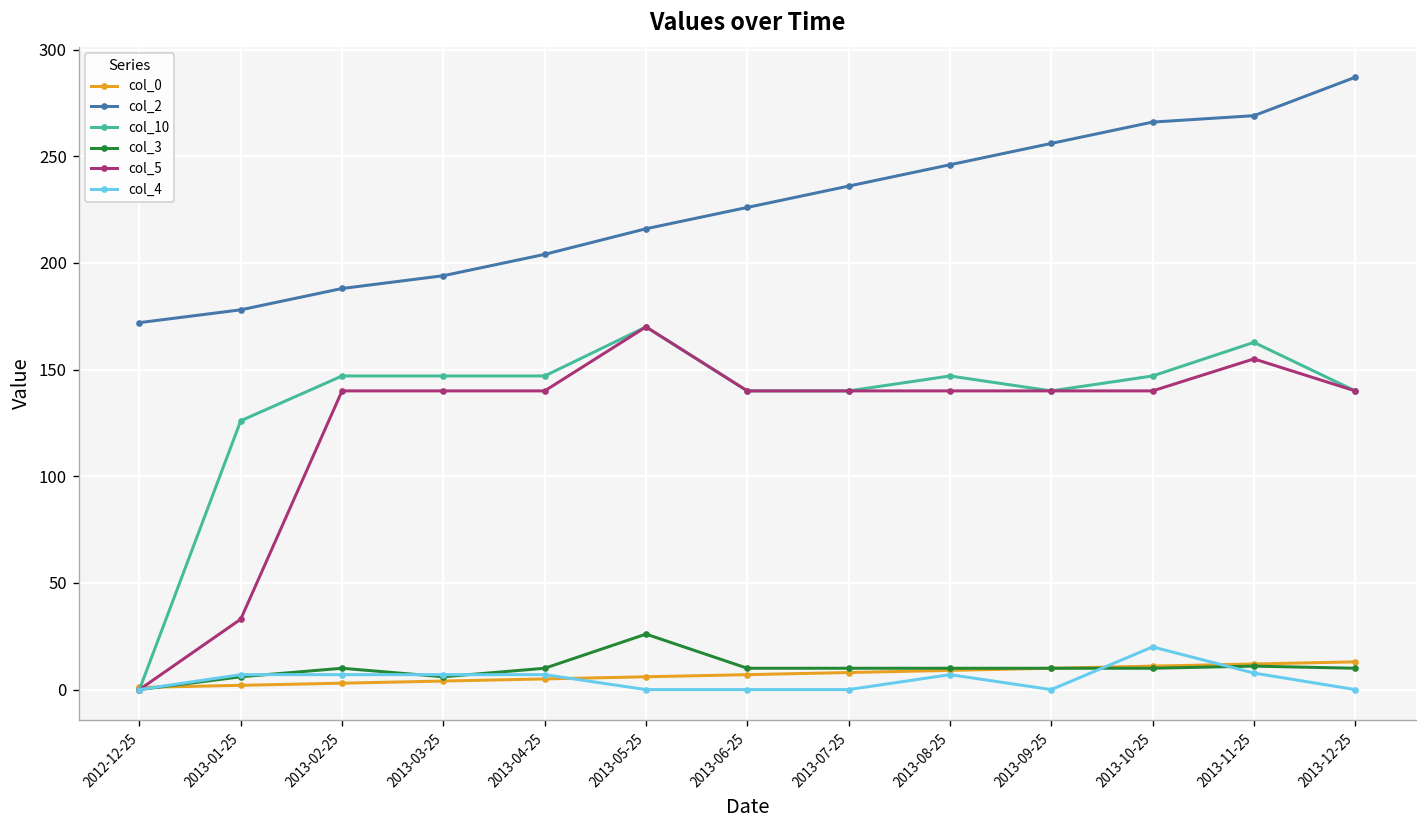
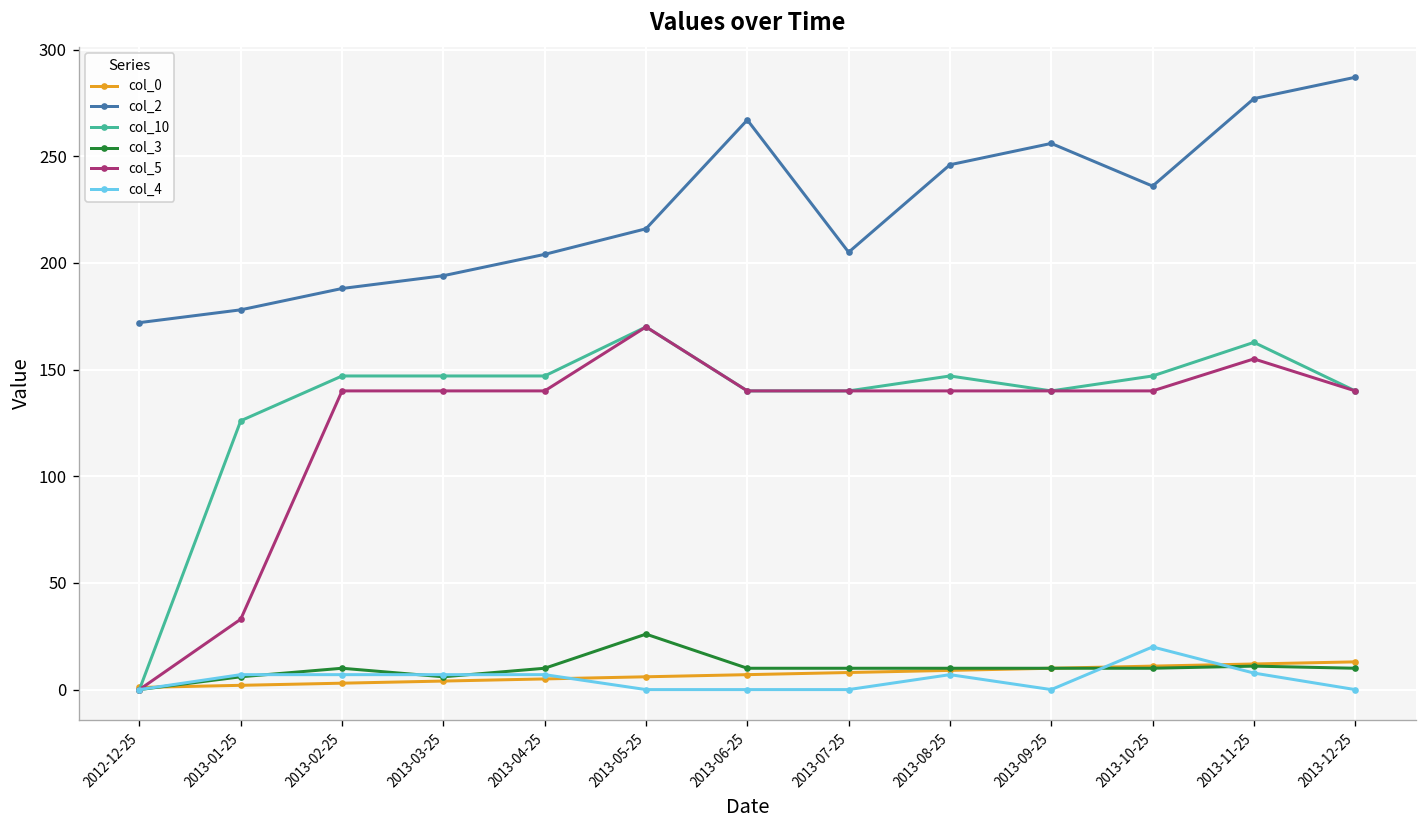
col_2, 2013-06-25: 226 -> 267
col_2, 2013-07-25: 236 -> 205
col_2, 2013-10-25: 266 -> 236
col_2, 2013-11-25: 269 -> 277
